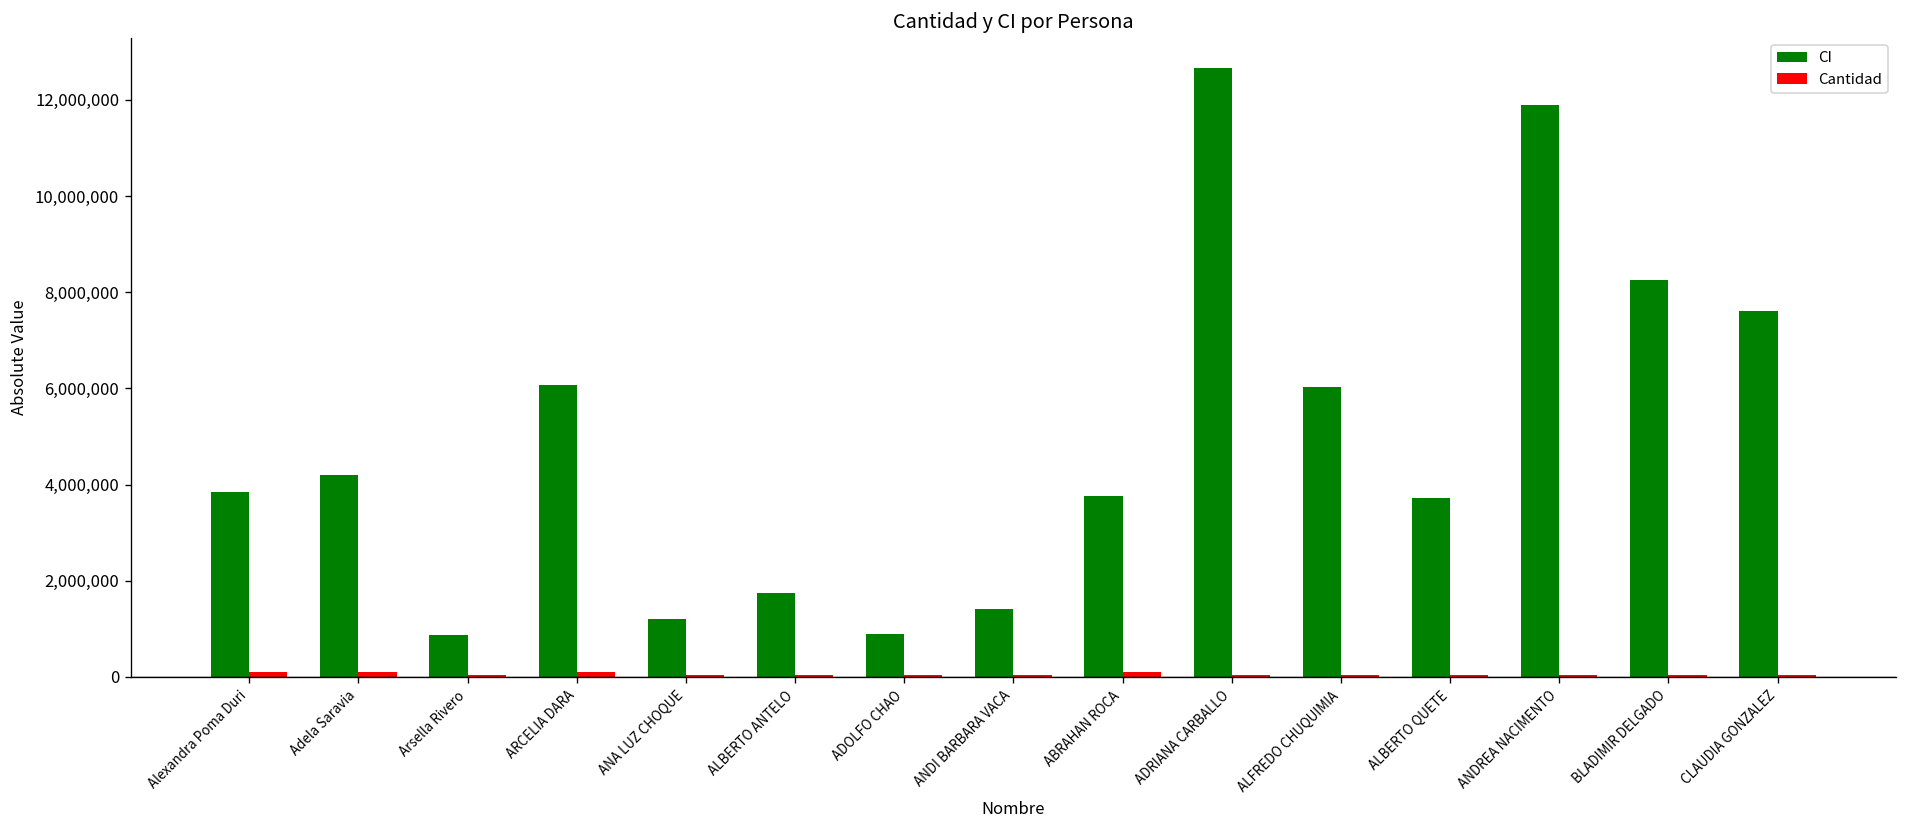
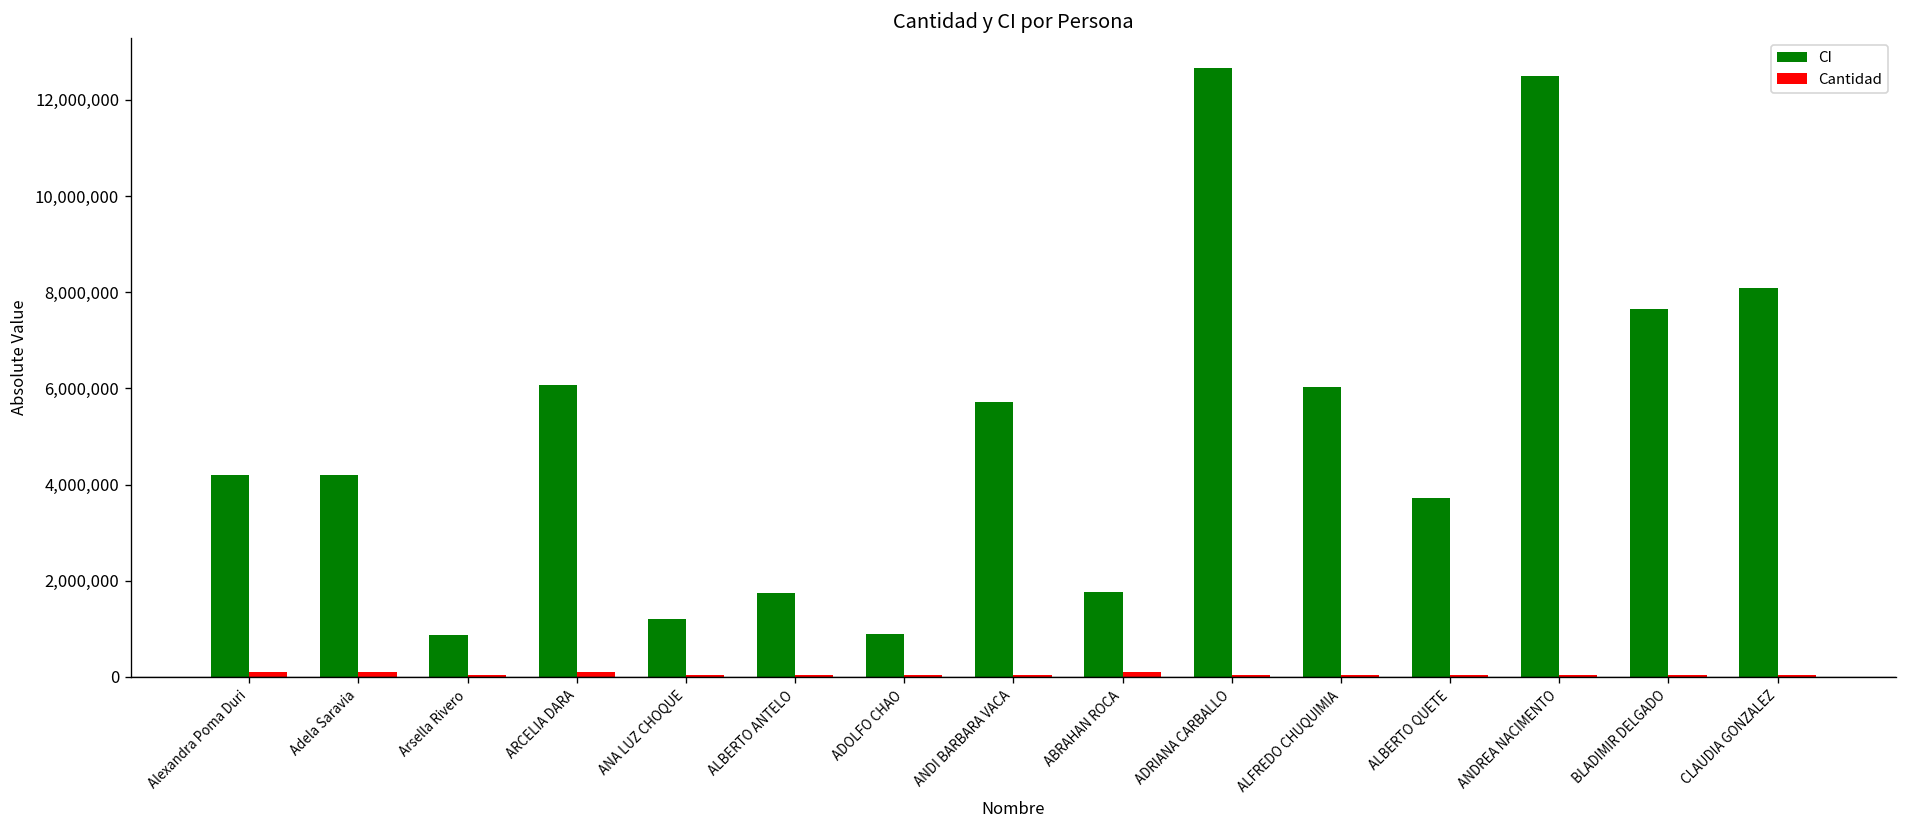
CI, Alexandra Poma Duri: 3,800,000 -> 4,200,000
CI, ANDI BARBARA VACA: 1,400,000 -> 5,700,000
CI, ABRAHAN ROCA: 3,800,000 -> 1,800,000
CI, ANDREA NACIMENTO: 11,900,000 -> 12,500,000
CI, BLADIMIR DELGADO: 8,200,000 -> 7,600,000
CI, CLAUDIA GONZALEZ: 7,600,000 -> 8,100,000
